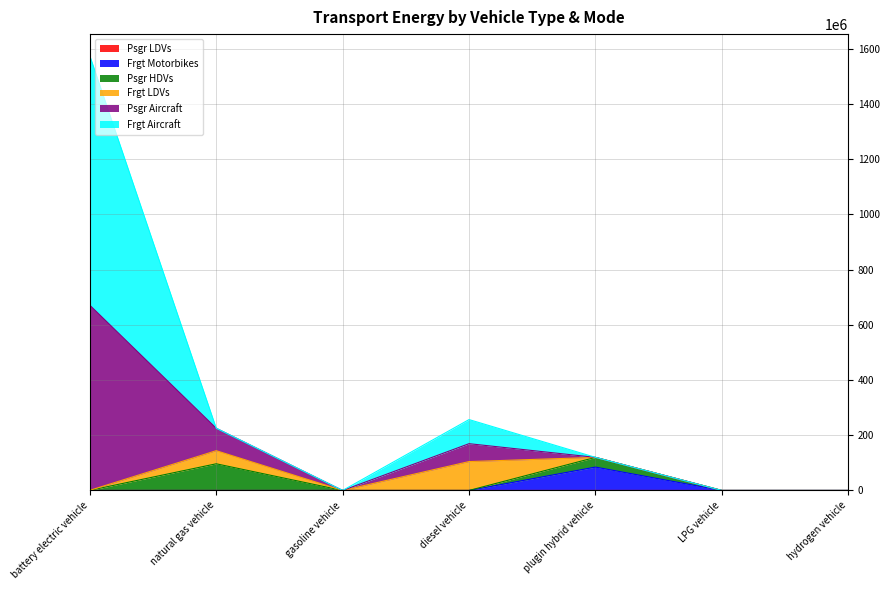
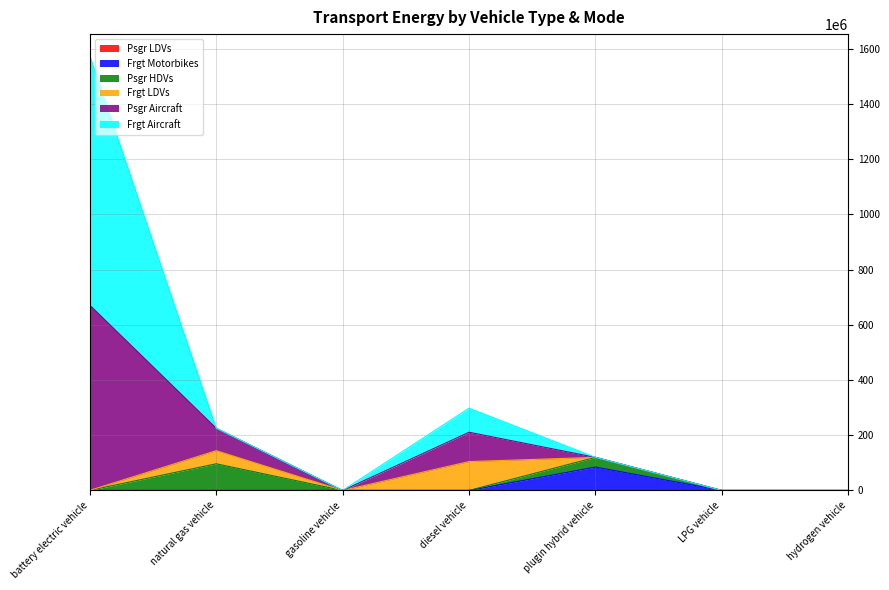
Psgr Aircraft, diesel vehicle: 60000000 -> 110000000
